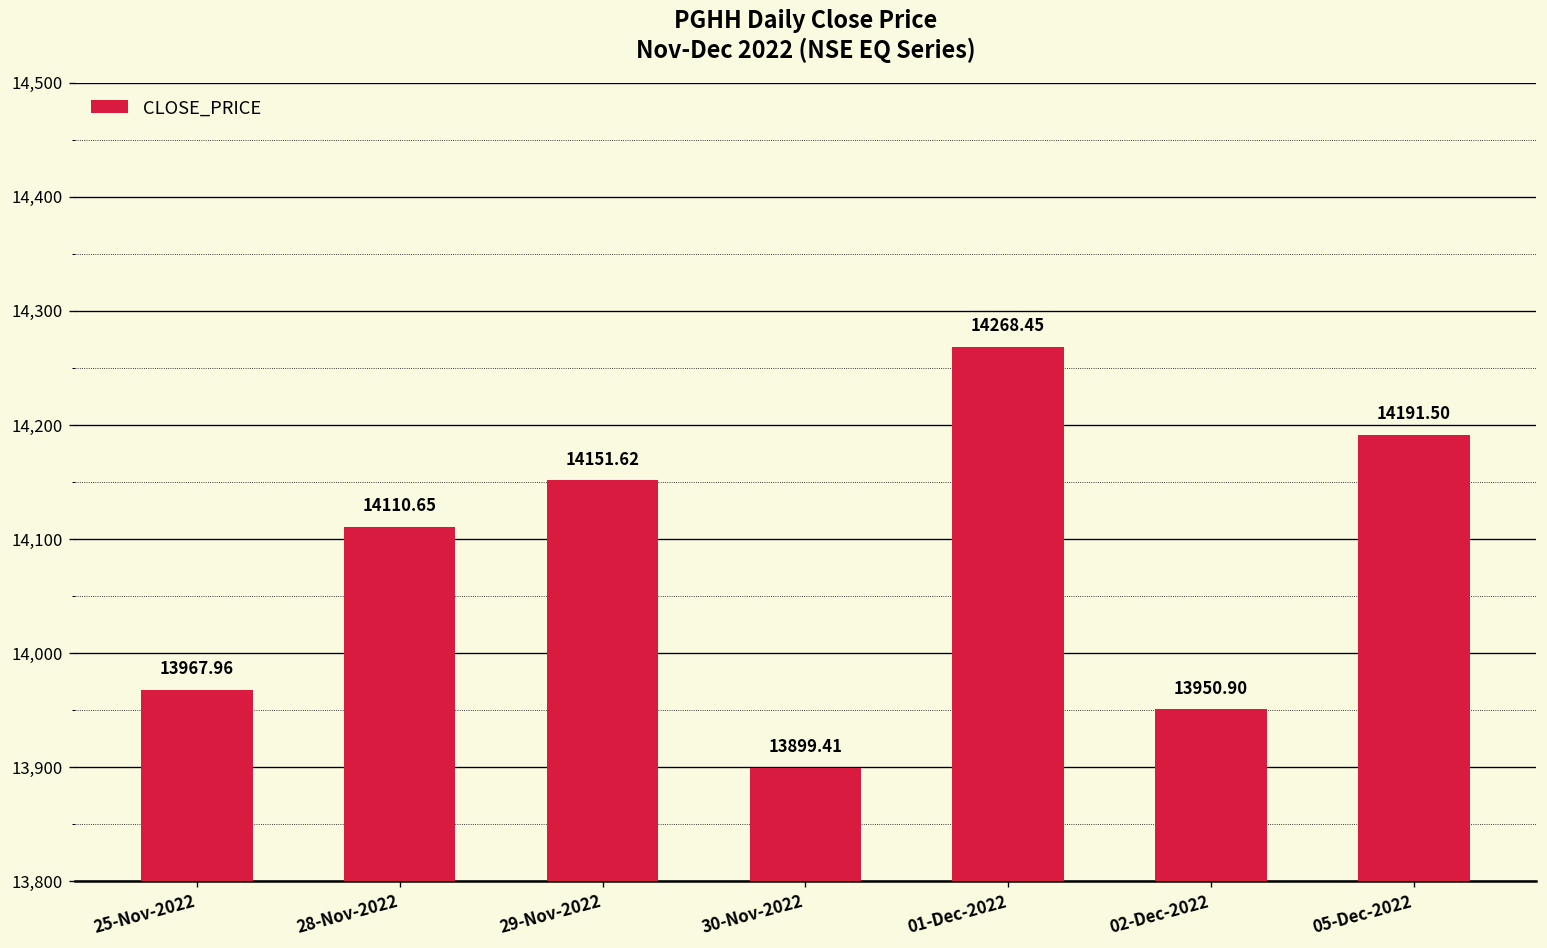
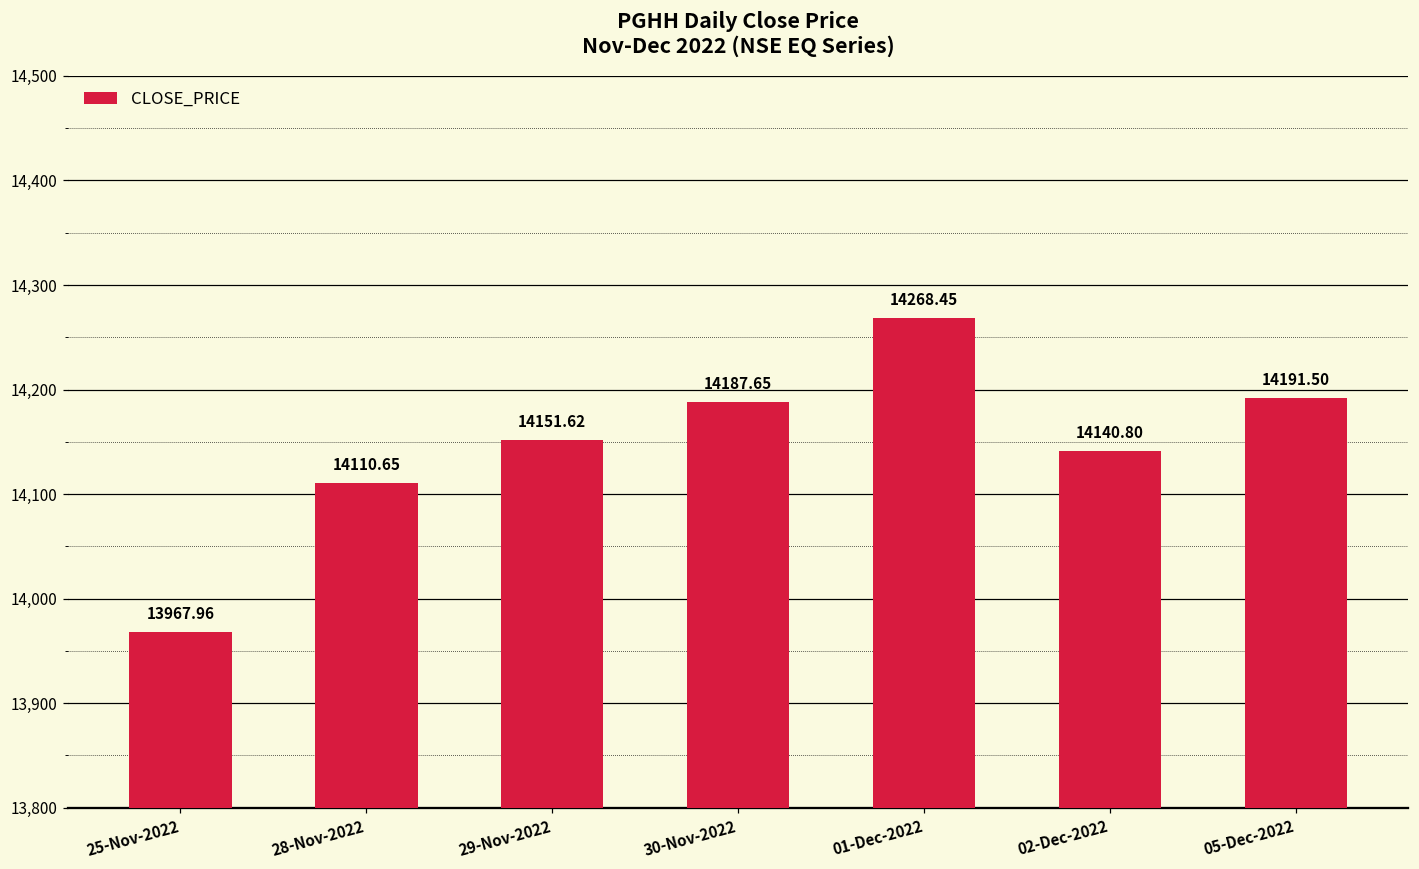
30-Nov-2022: 13899.41 -> 14187.65
02-Dec-2022: 13950.90 -> 14140.80
